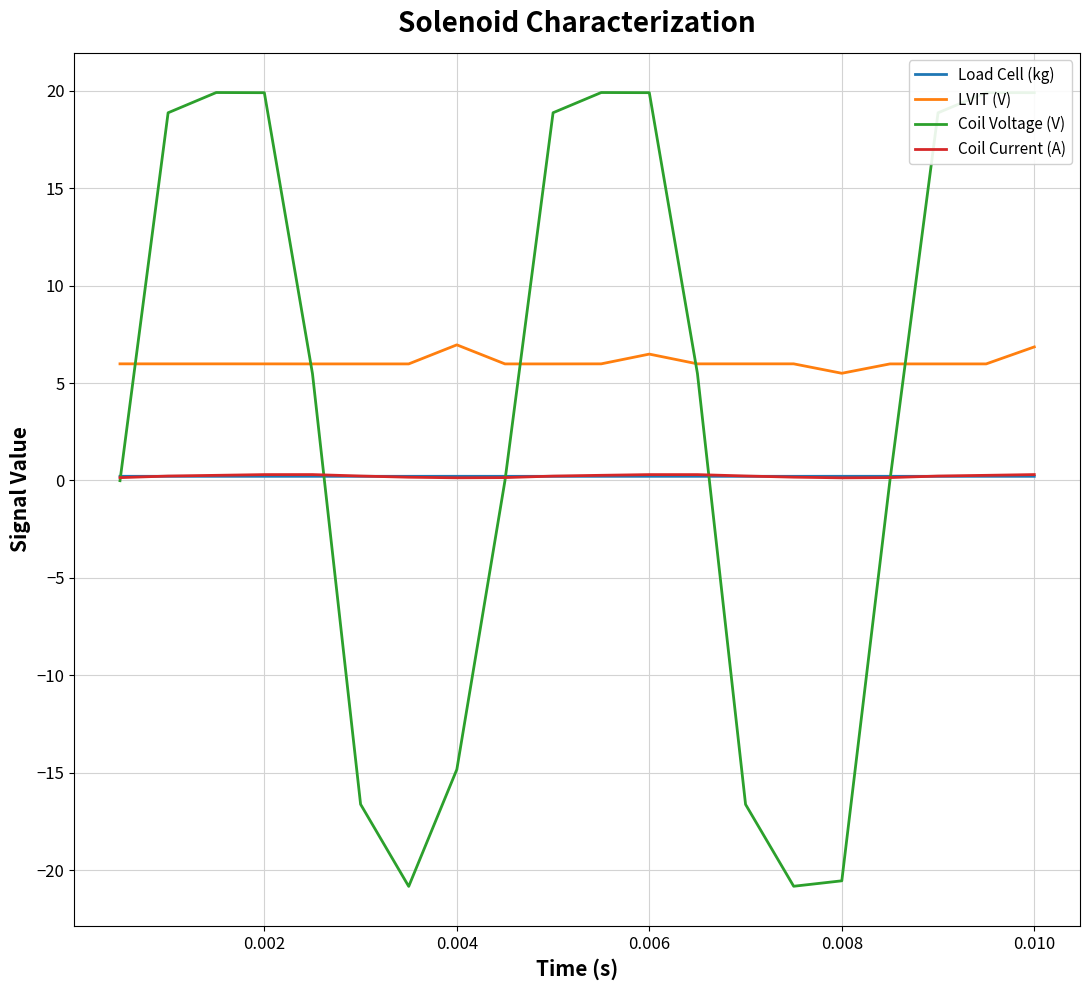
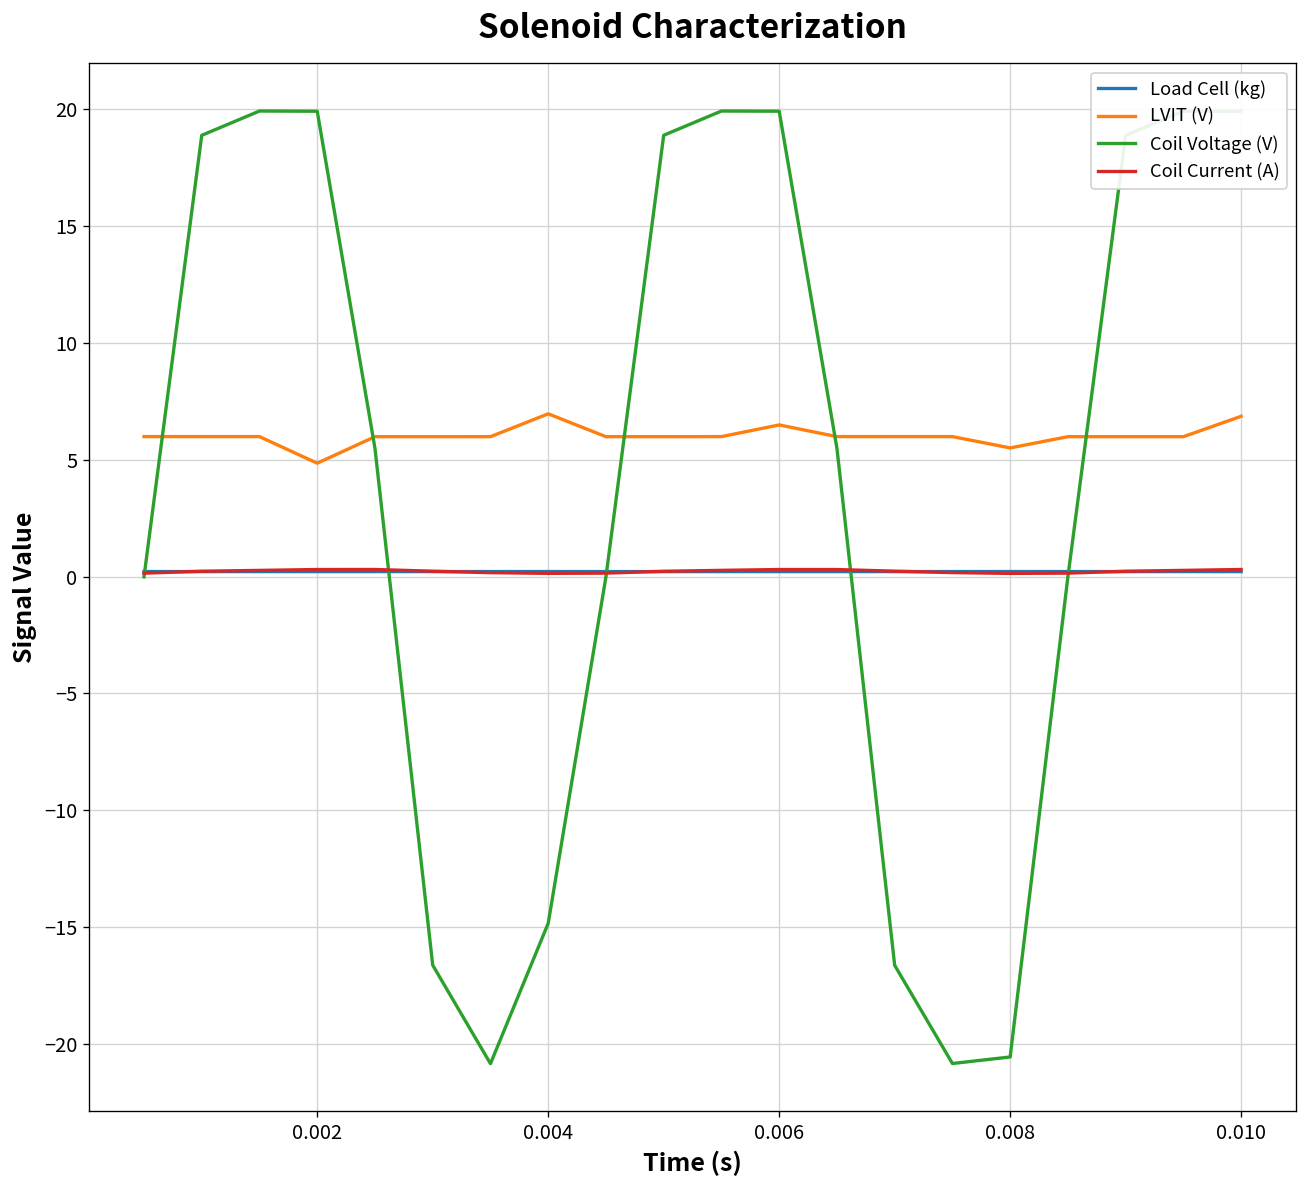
LVIT (V), 0.002: 6.0 -> 4.8
